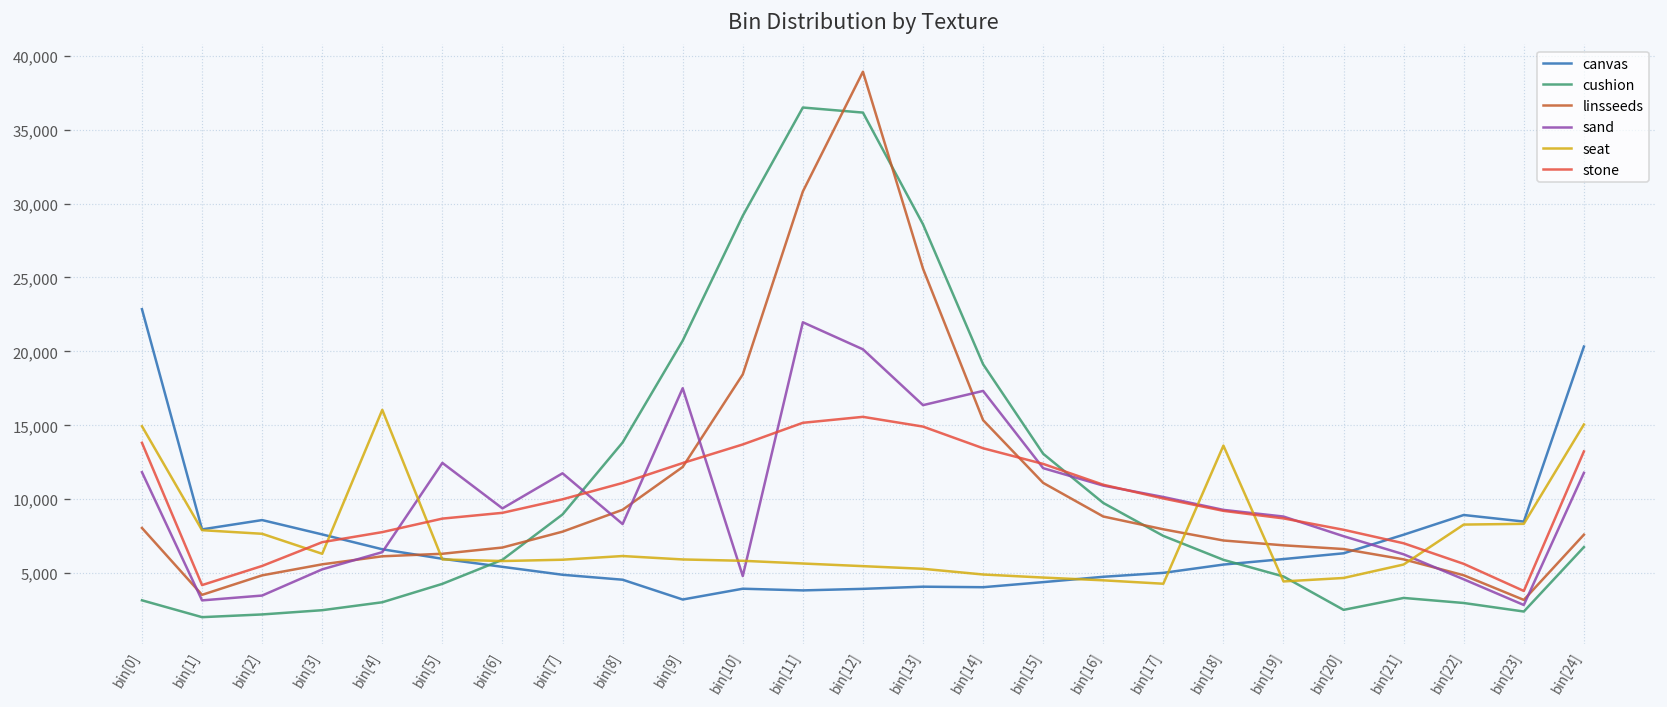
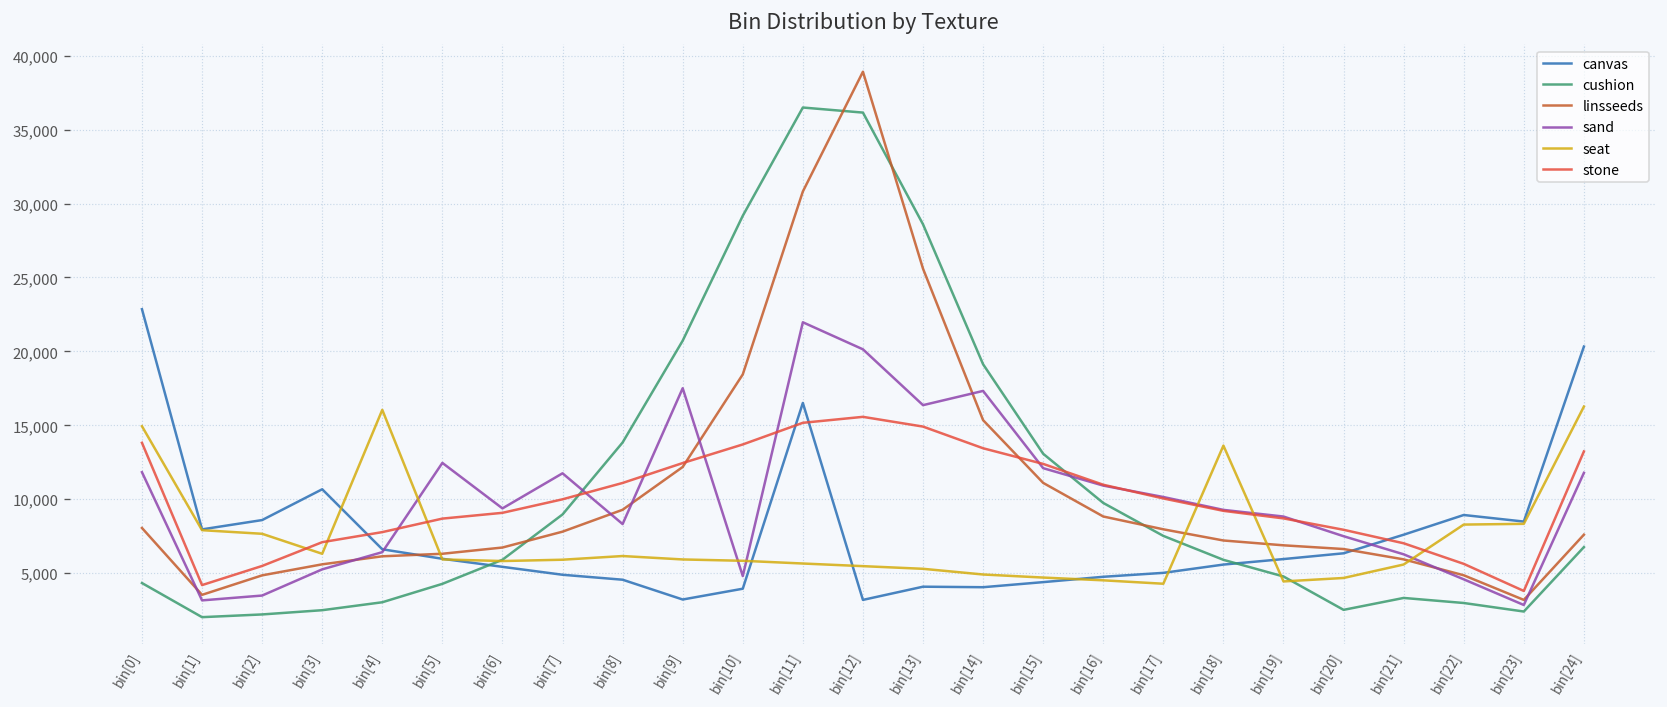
cushion, bin[0]: 3,200 -> 4,300
canvas, bin[3]: 7,600 -> 10,700
canvas, bin[11]: 3,800 -> 16,500
canvas, bin[12]: 3,900 -> 3,200
seat, bin[24]: 15,100 -> 16,300
